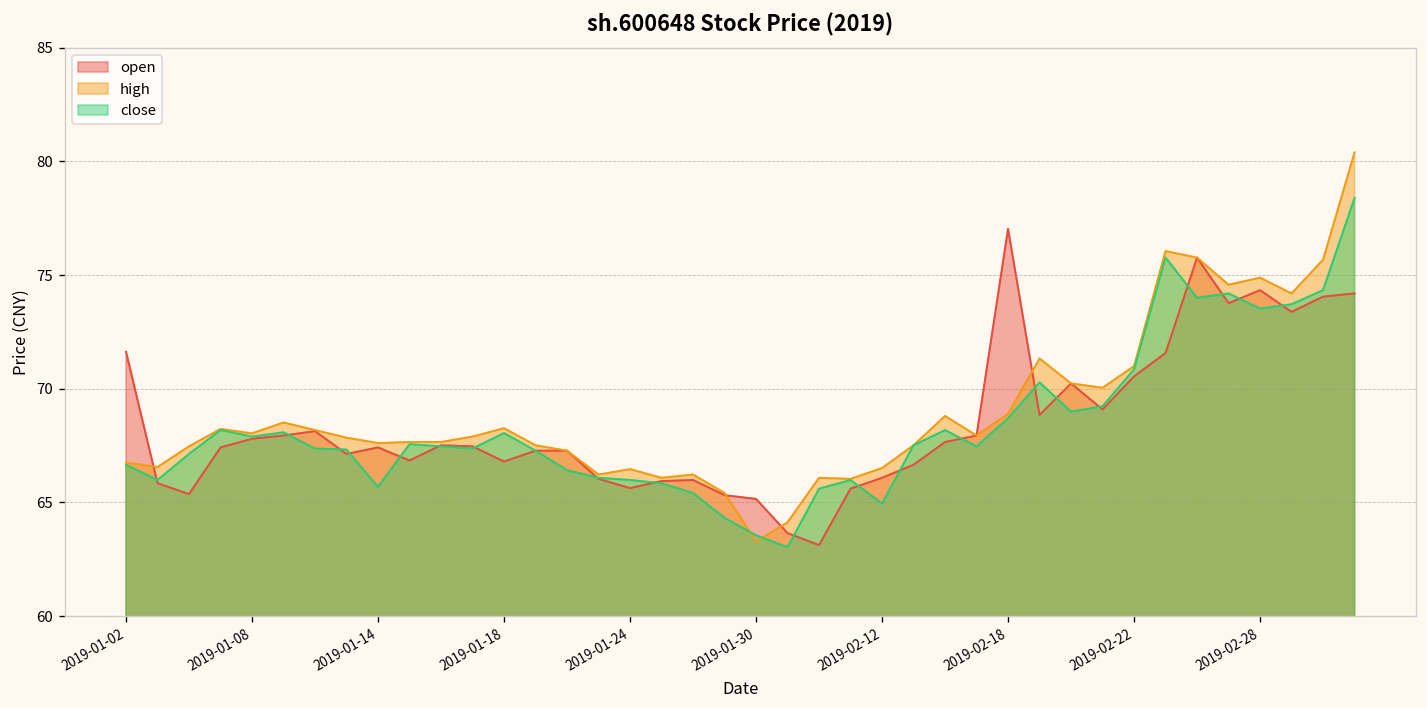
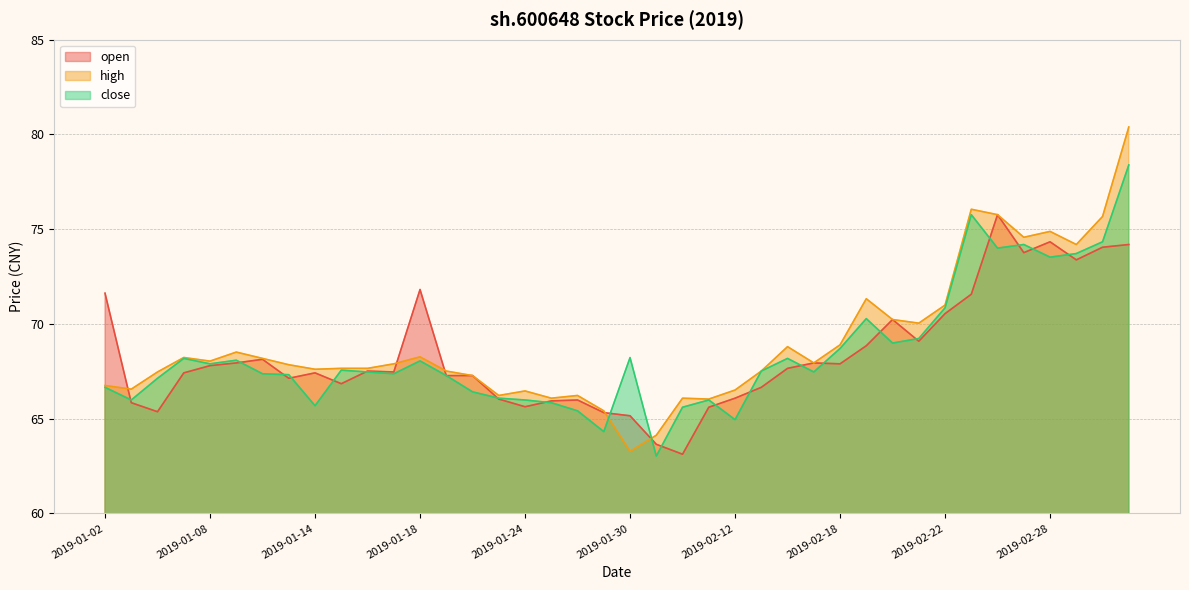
open, 2019-01-18: 66.8 -> 71.8
close, 2019-01-30: 63.6 -> 68.2
open, 2019-02-18: 77.0 -> 67.9
